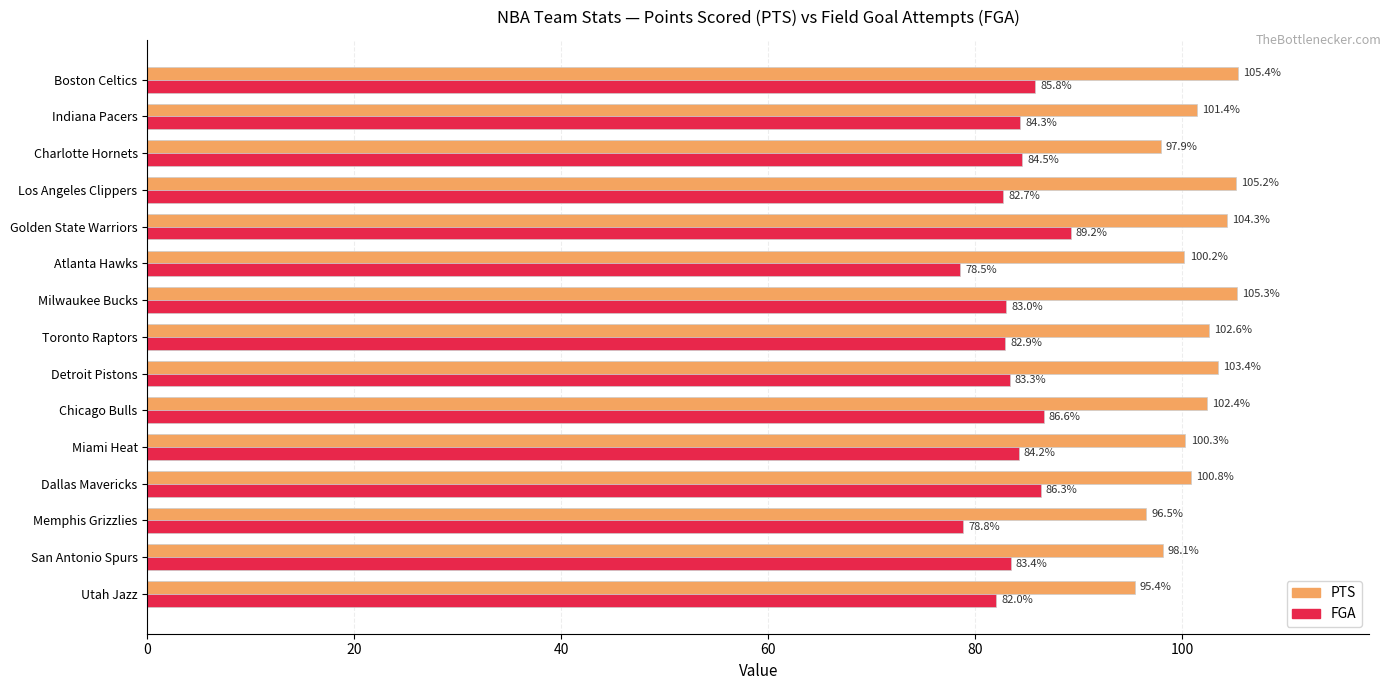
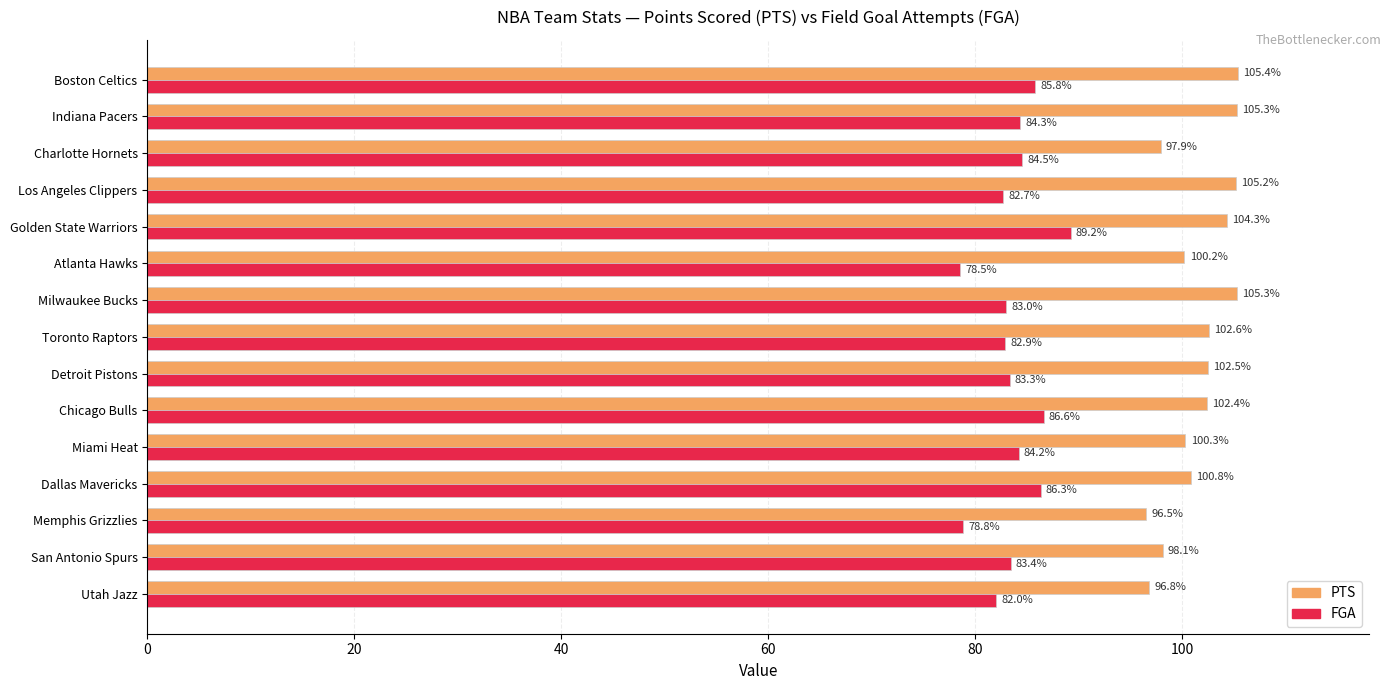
PTS, Indiana Pacers: 101.4% -> 105.3%
PTS, Detroit Pistons: 103.4% -> 102.5%
PTS, Utah Jazz: 95.4% -> 96.8%
